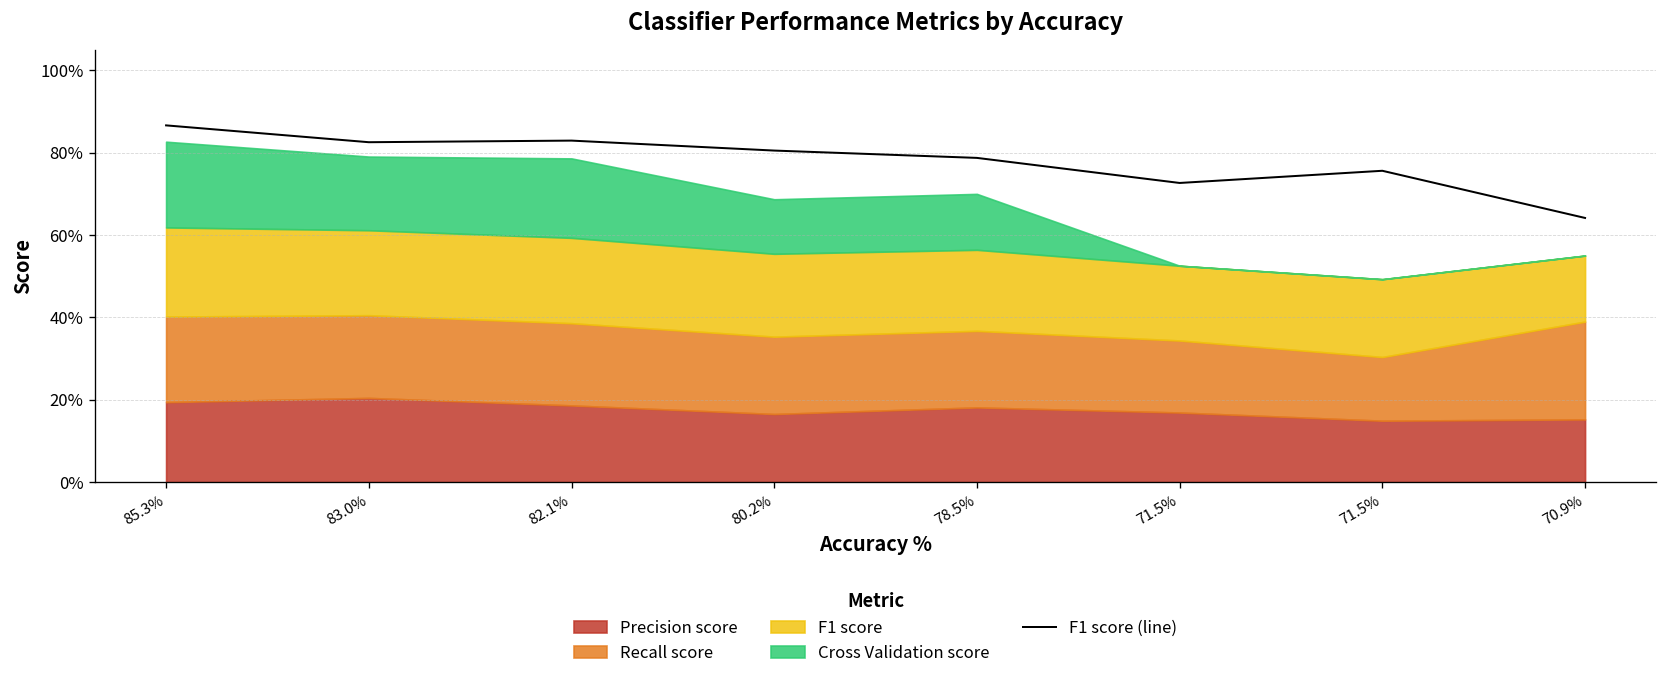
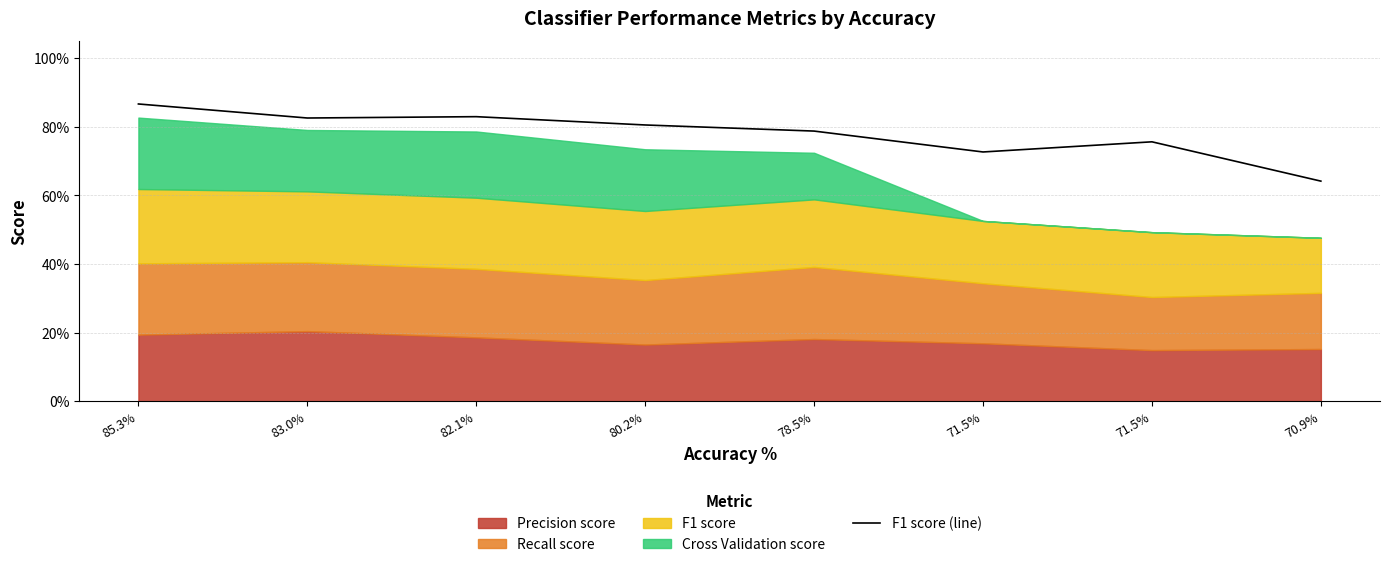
Cross Validation score, 80.2%: 13% -> 18%
Recall score, 78.5%: 19% -> 21%
Recall score, 70.9%: 24% -> 16%
